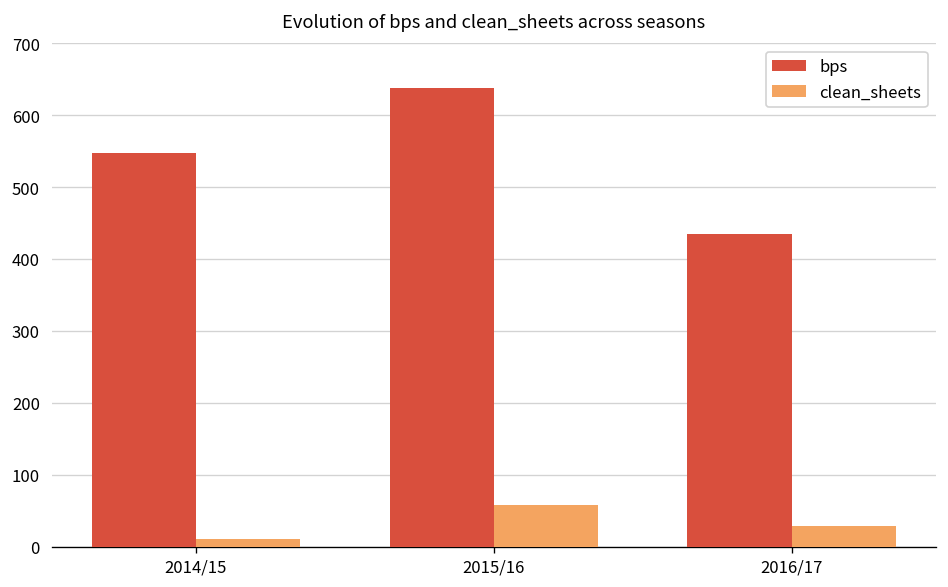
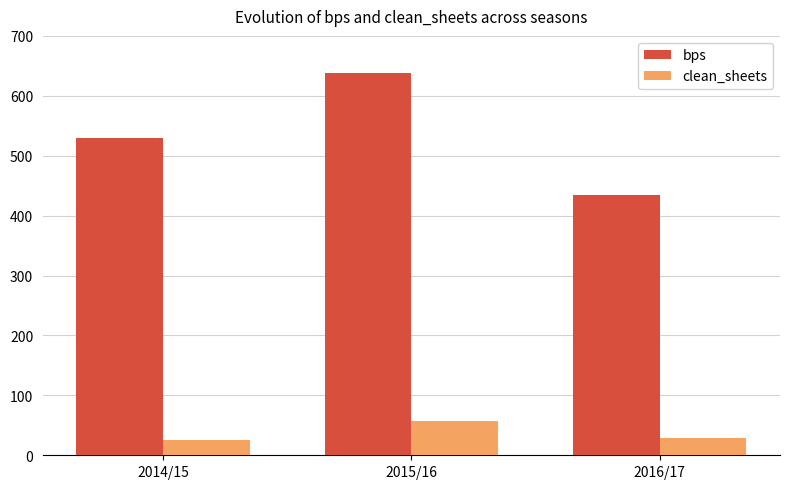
bps, 2014/15: 550 -> 530
clean_sheets, 2014/15: 10 -> 30
